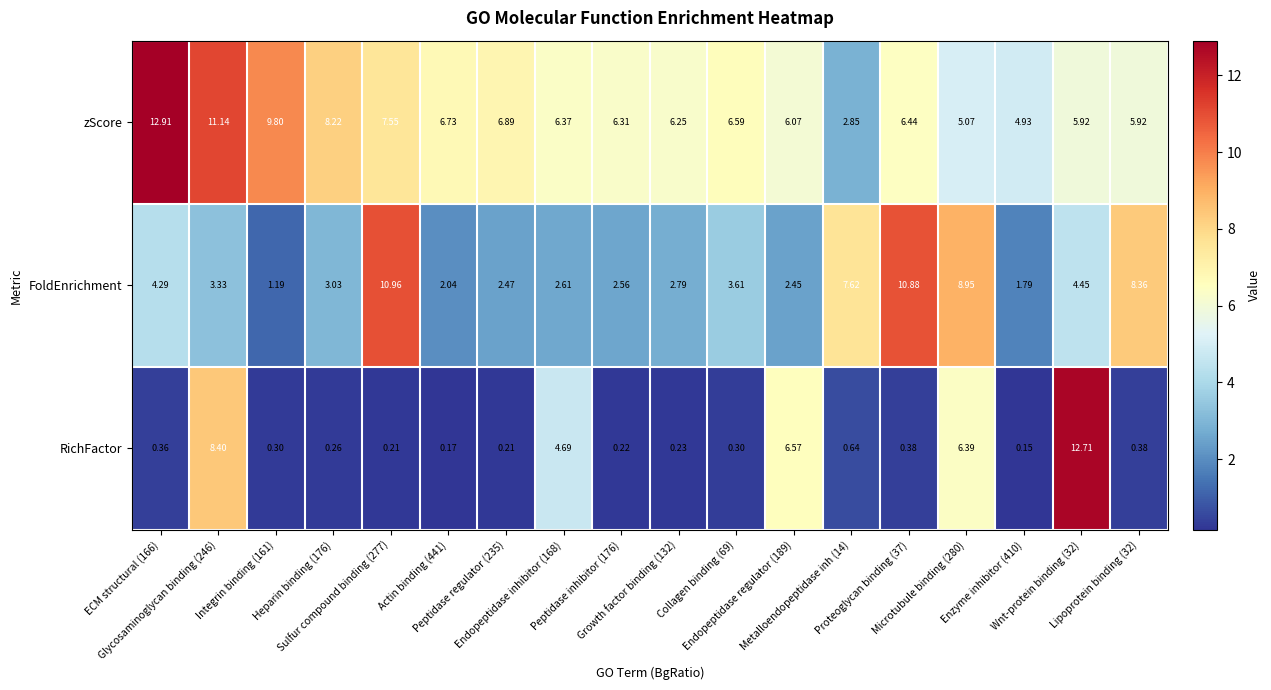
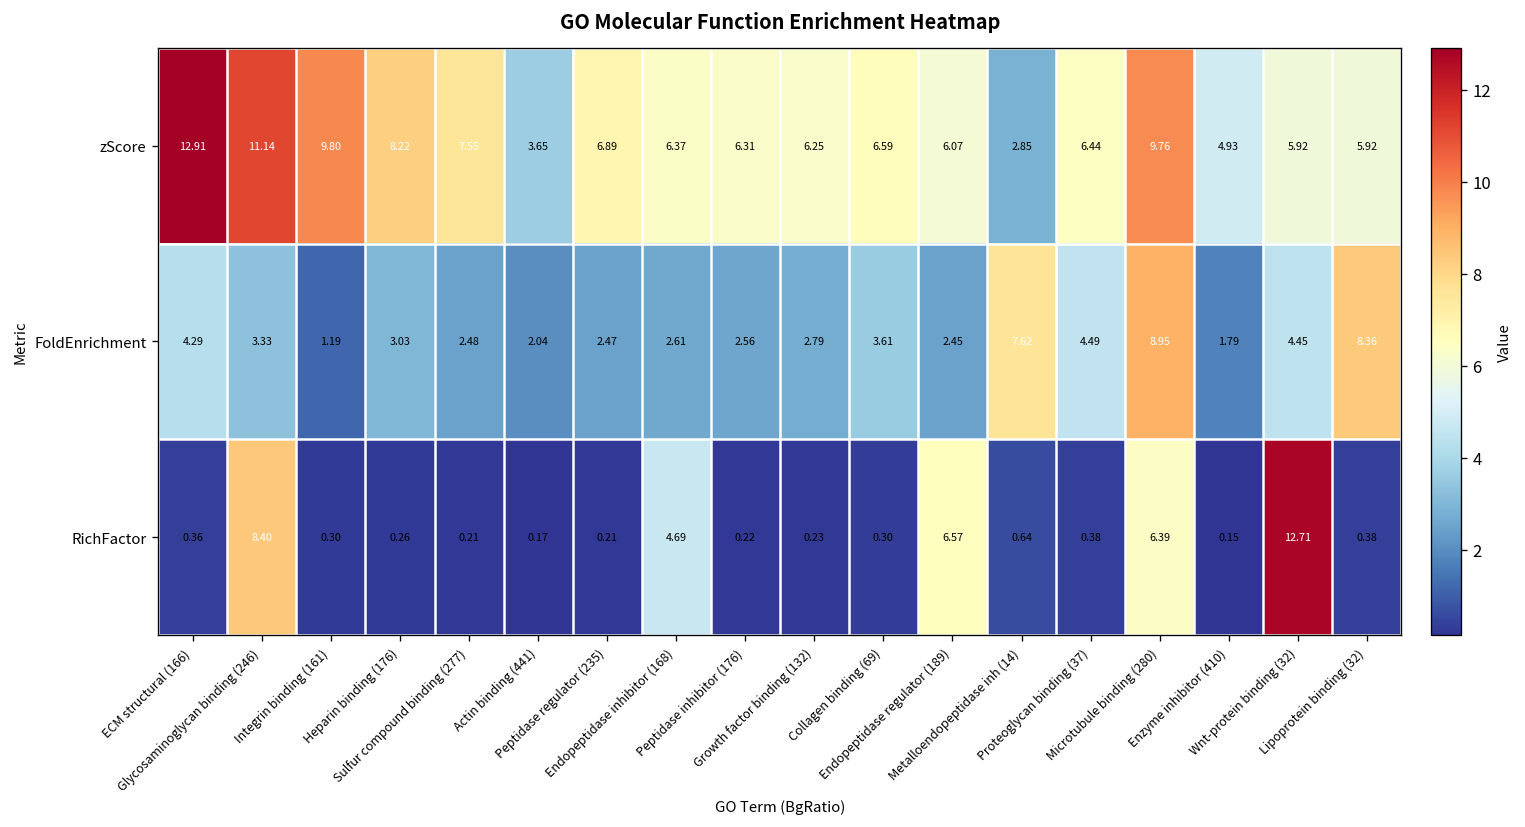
zScore, Actin binding (441): 6.73 -> 3.65
zScore, Microtubule binding (280): 5.07 -> 9.76
FoldEnrichment, Sulfur compound binding (277): 10.96 -> 2.48
FoldEnrichment, Proteoglycan binding (37): 10.88 -> 4.49
